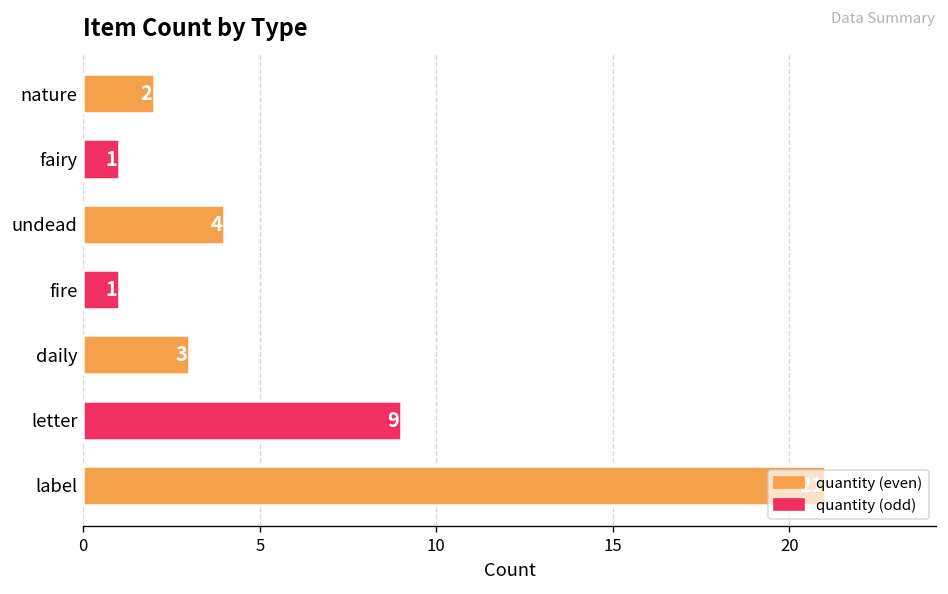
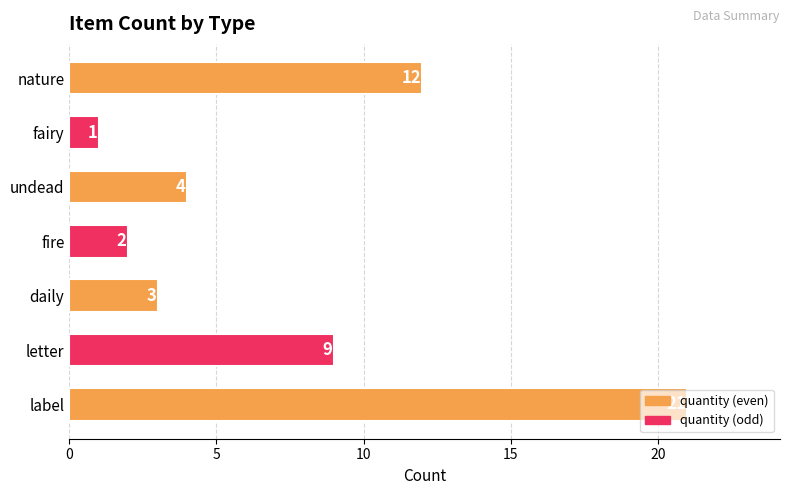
nature: 2 -> 12
fire: 1 -> 2
